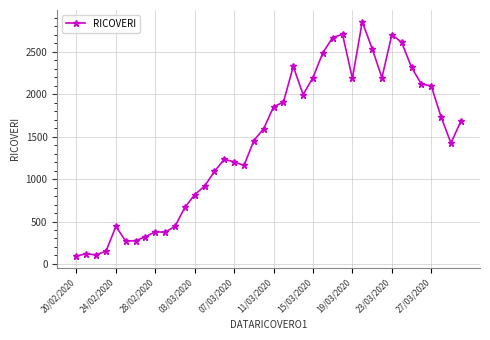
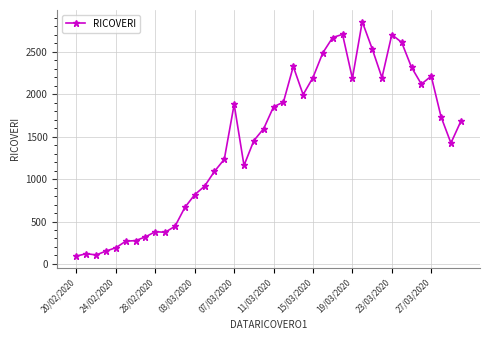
24/02/2020: 400 -> 200
07/03/2020: 1200 -> 1900
27/03/2020: 2100 -> 2200
